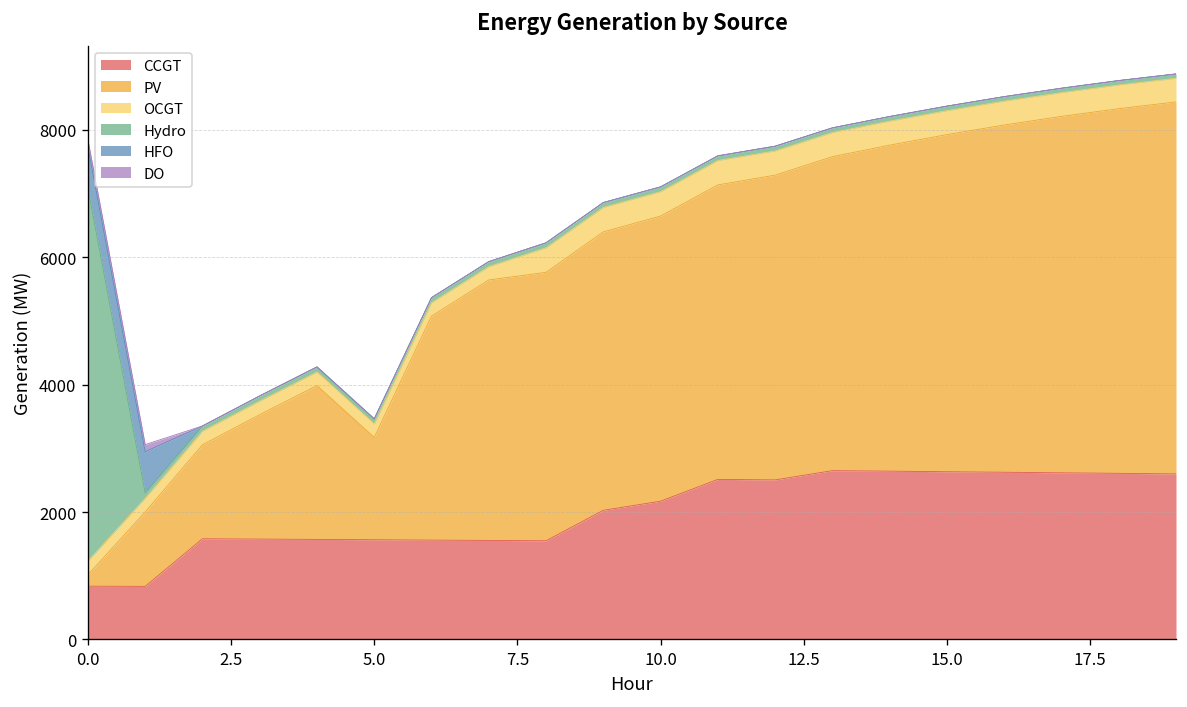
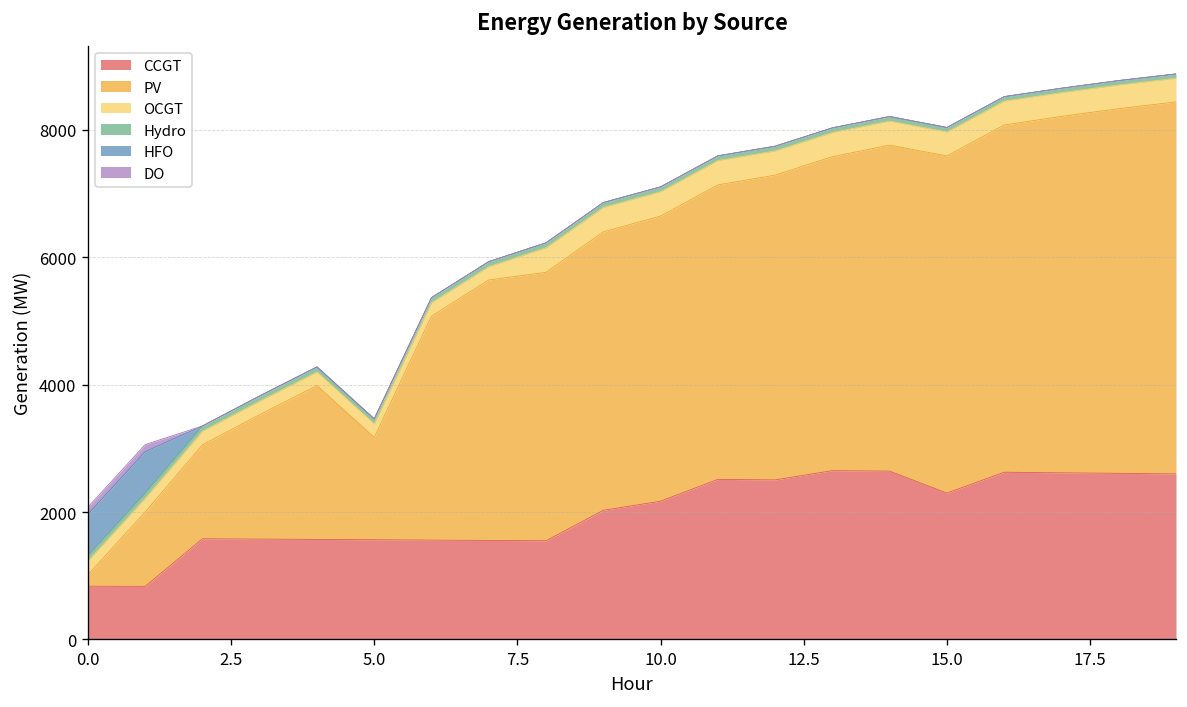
Hydro, 0.0: 5800 -> 100
CCGT, 15.0: 2600 -> 2300
